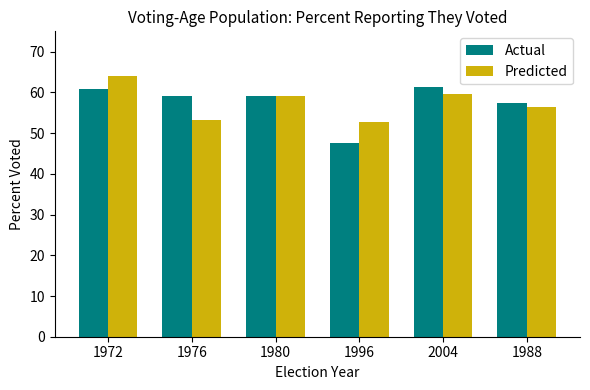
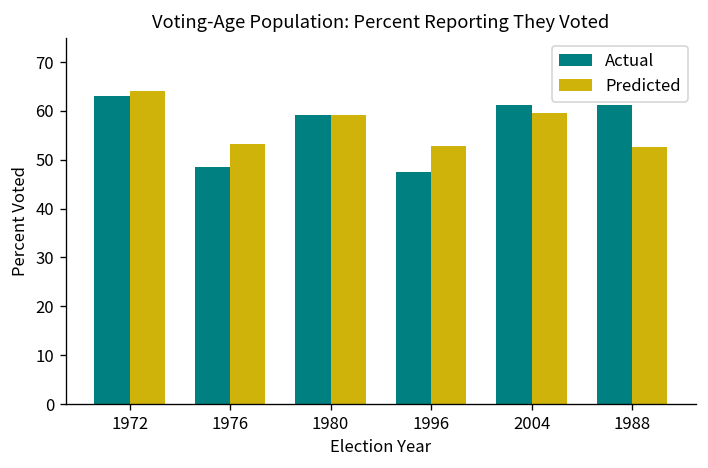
Actual, 1972: 61 -> 63
Actual, 1976: 59 -> 49
Actual, 1988: 57 -> 61
Predicted, 1988: 56 -> 53
